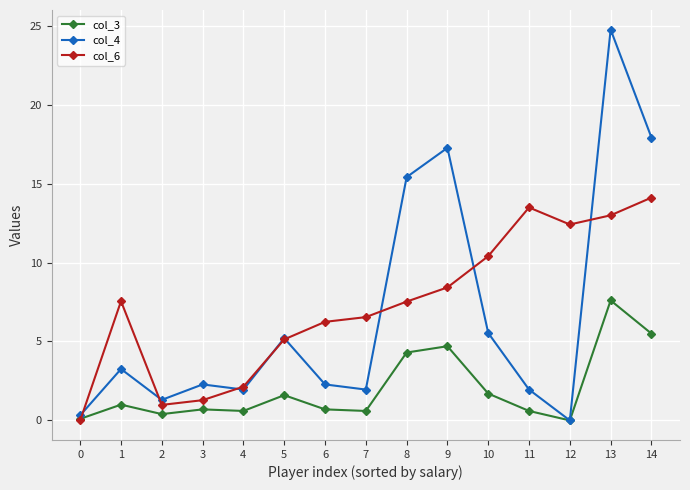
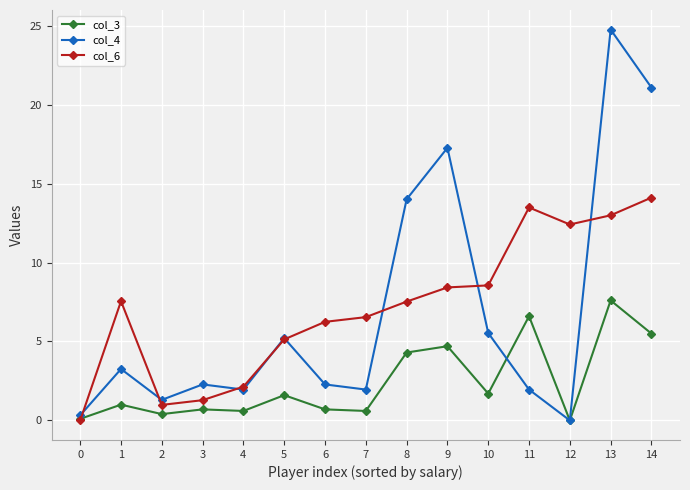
col_4, 8: 15.4 -> 14.0
col_6, 10: 10.4 -> 8.6
col_3, 11: 0.6 -> 6.6
col_4, 14: 17.9 -> 21.1
